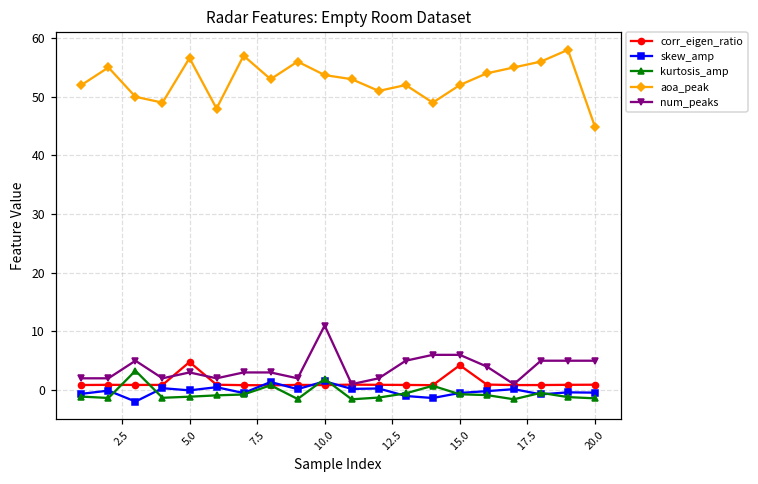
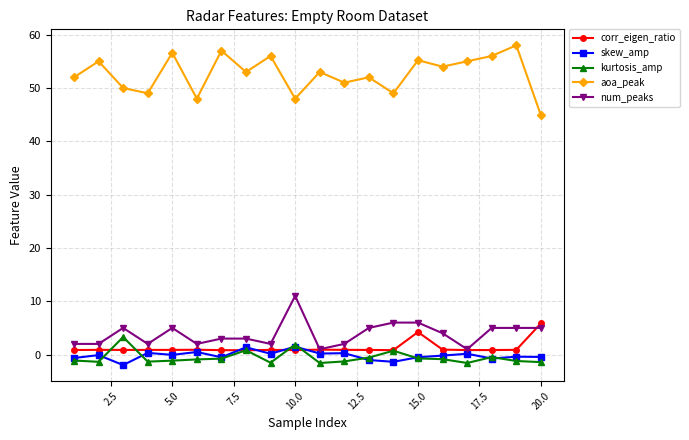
corr_eigen_ratio, 5.0: 5 -> 1
num_peaks, 5.0: 3 -> 5
aoa_peak, 10.0: 54 -> 48
aoa_peak, 15.0: 52 -> 55
corr_eigen_ratio, 20.0: 1 -> 6
